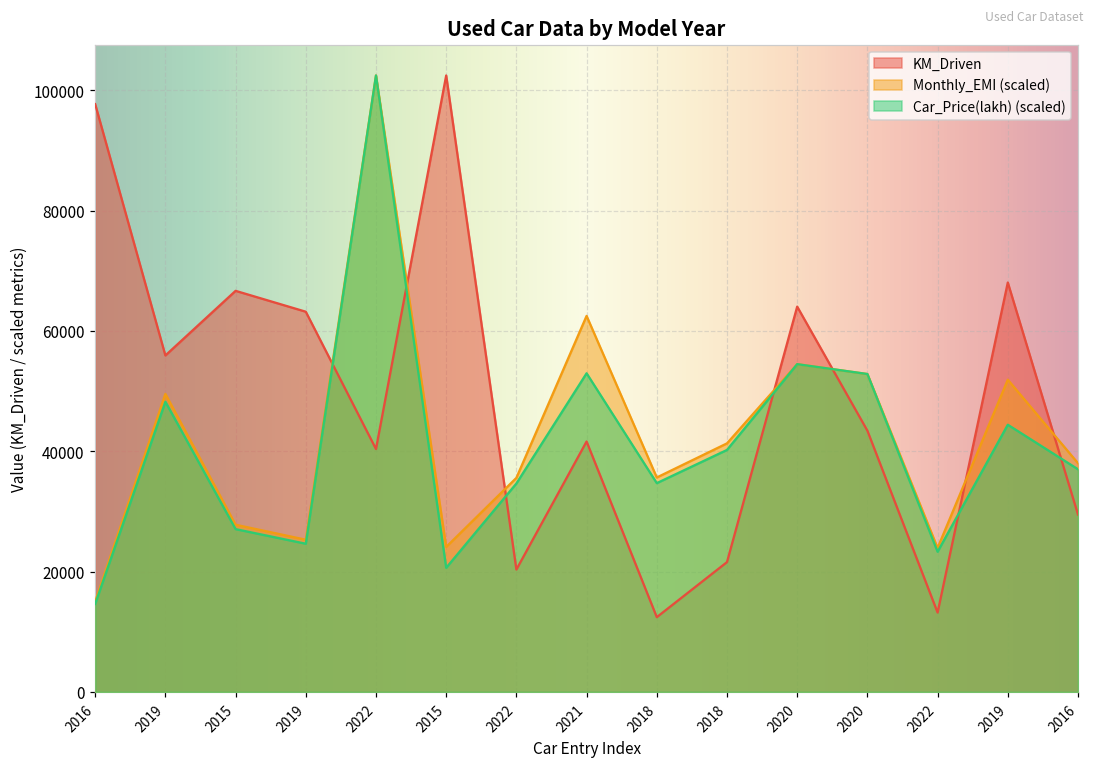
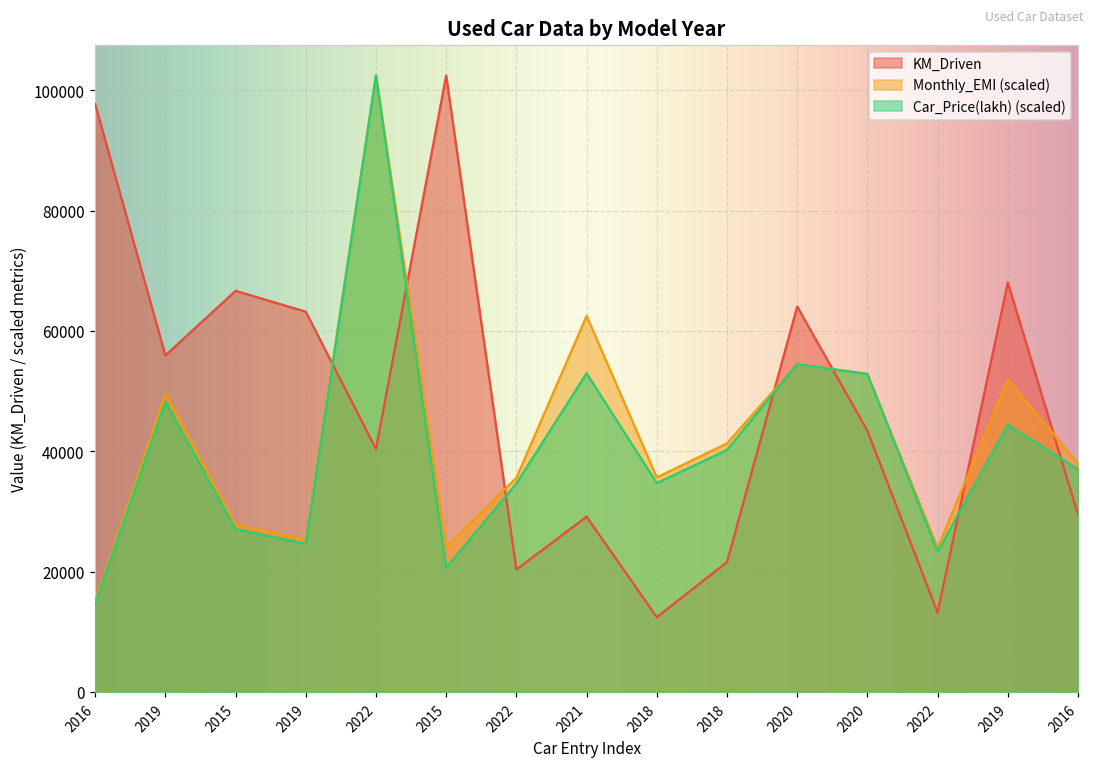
KM_Driven, 2021: 42000 -> 29000
